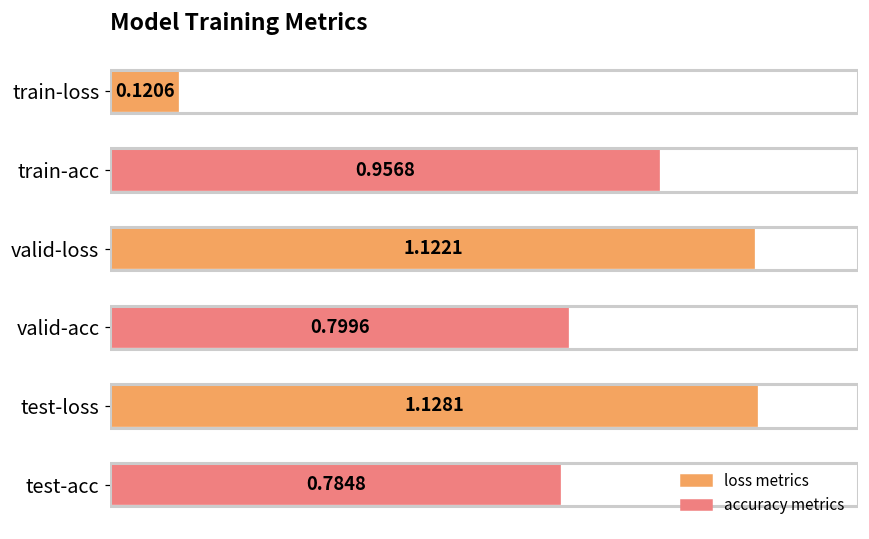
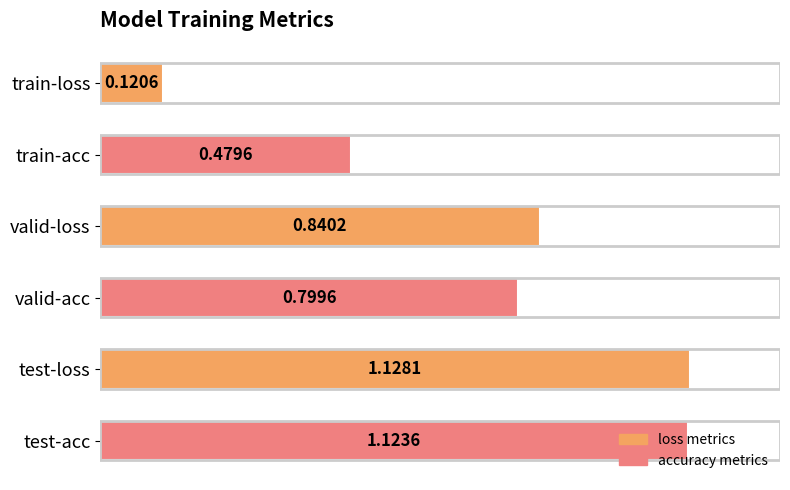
train-acc: 0.9568 -> 0.4796
valid-loss: 1.1221 -> 0.8402
test-acc: 0.7848 -> 1.1236
